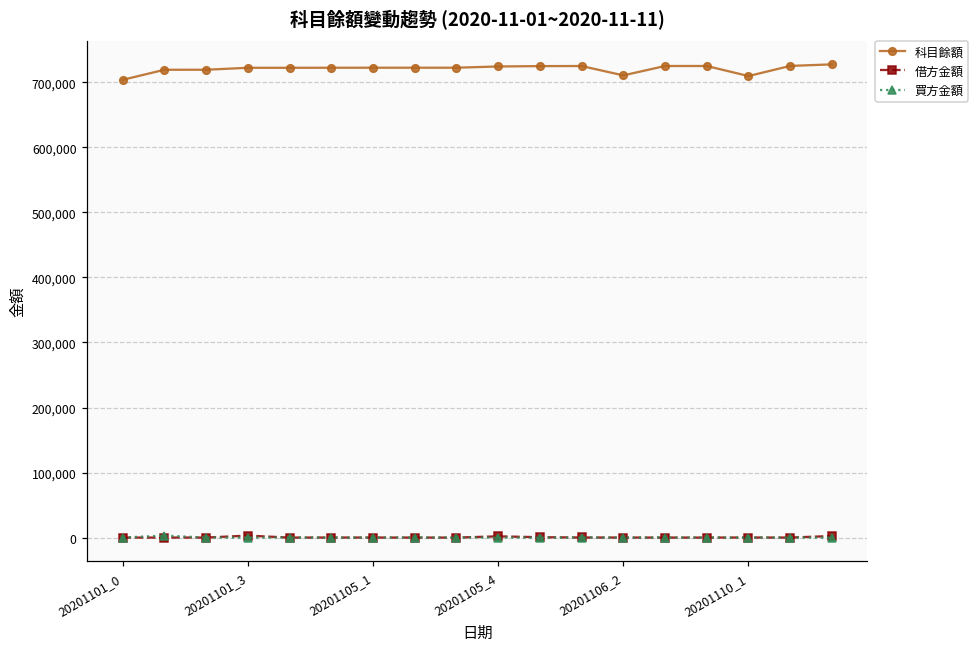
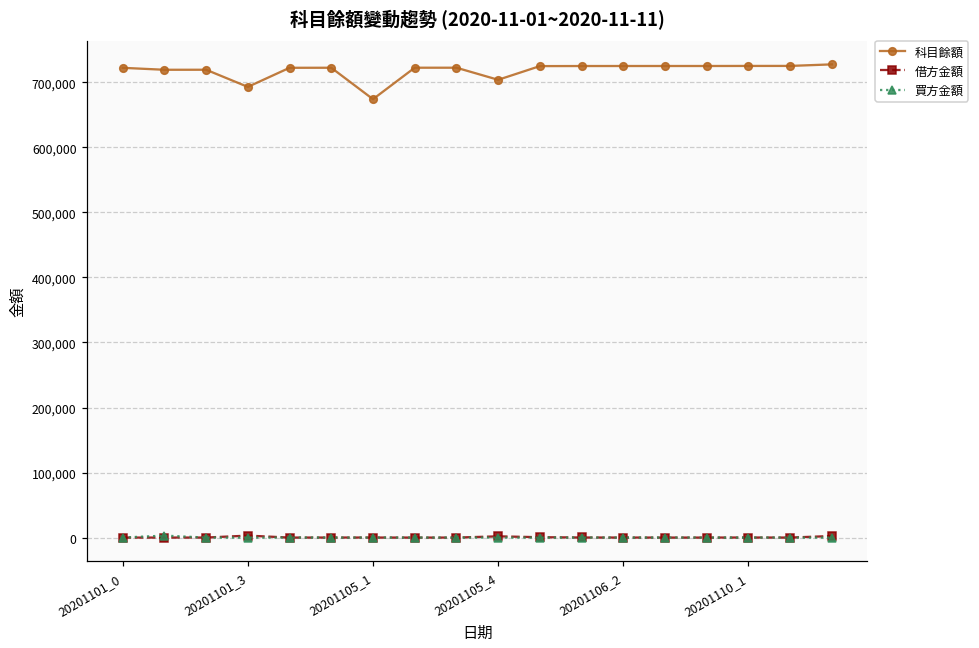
科目餘額, 20201101_0: 700,000 -> 720,000
科目餘額, 20201101_3: 720,000 -> 690,000
科目餘額, 20201105_1: 720,000 -> 670,000
科目餘額, 20201105_4: 720,000 -> 700,000
科目餘額, 20201106_2: 710,000 -> 730,000
科目餘額, 20201110_1: 710,000 -> 730,000
